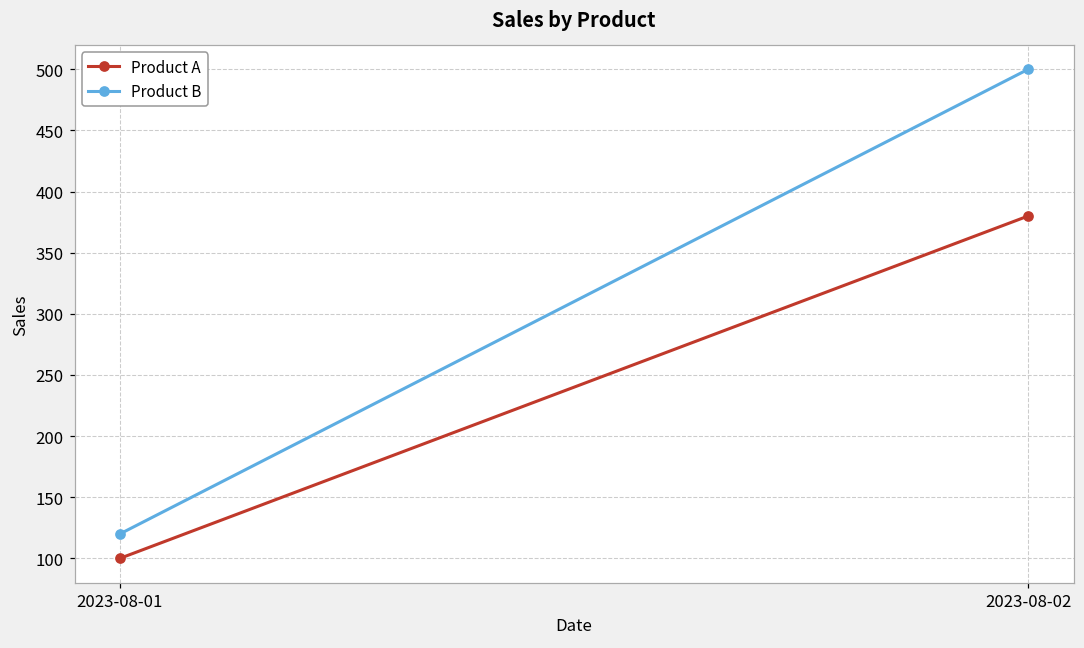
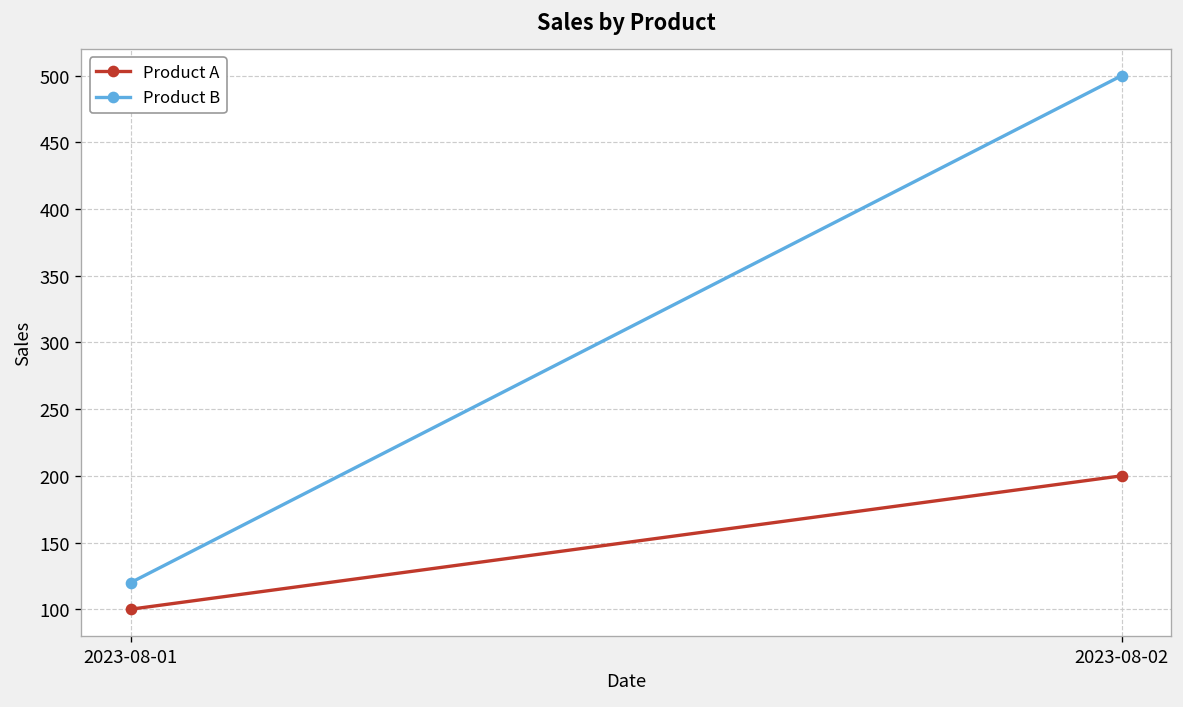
Product A, 2023-08-02: 380 -> 200
